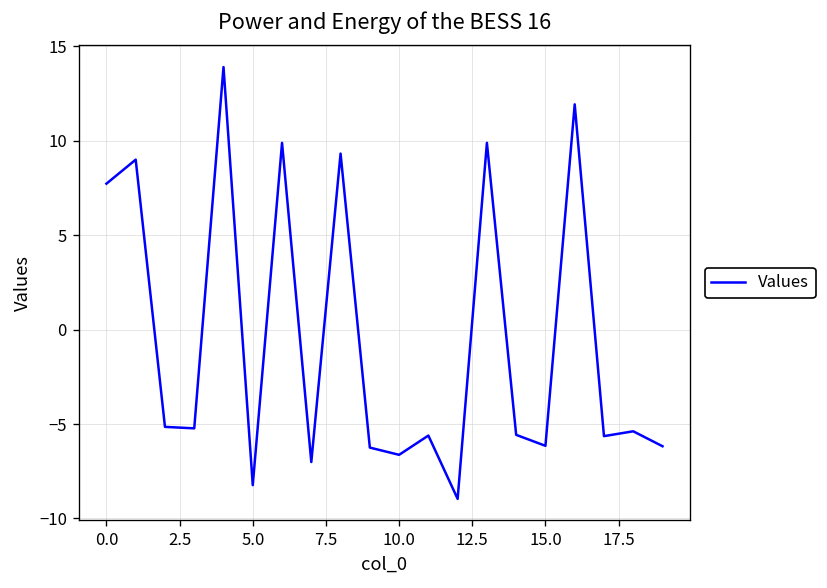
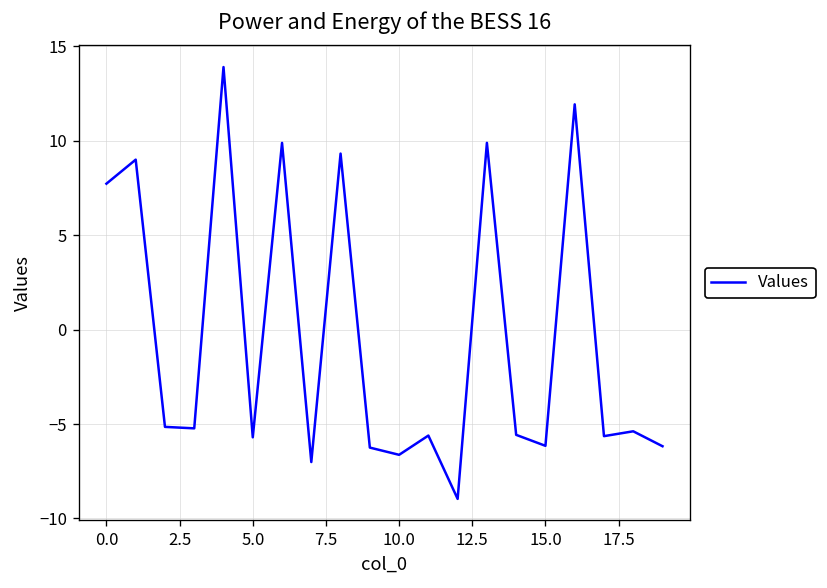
5.0: -8.2 -> -5.7
